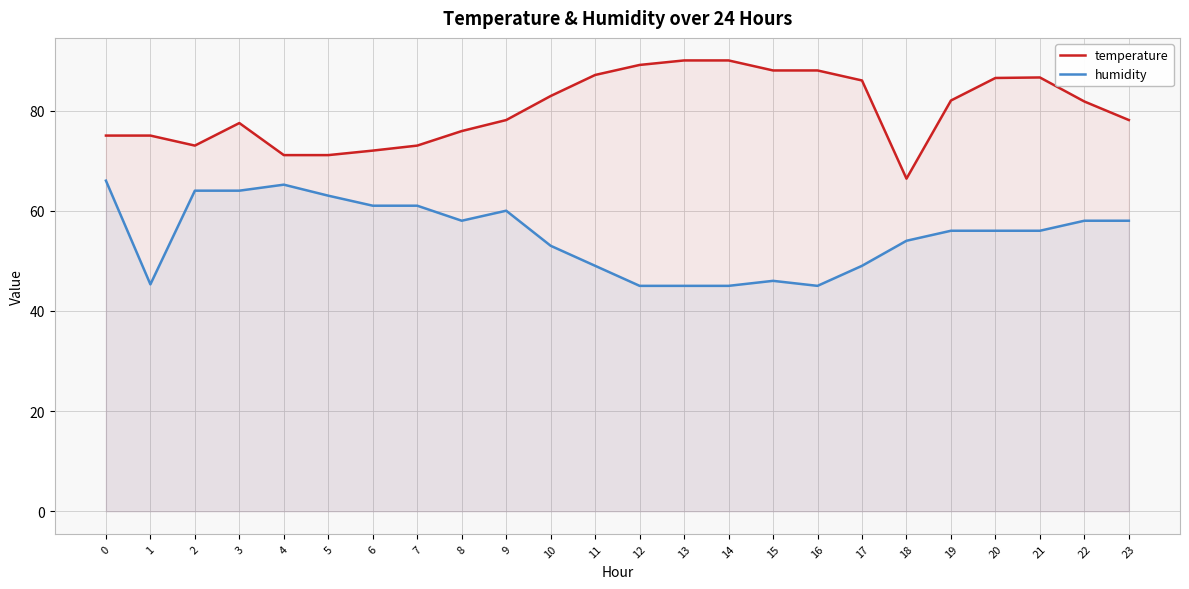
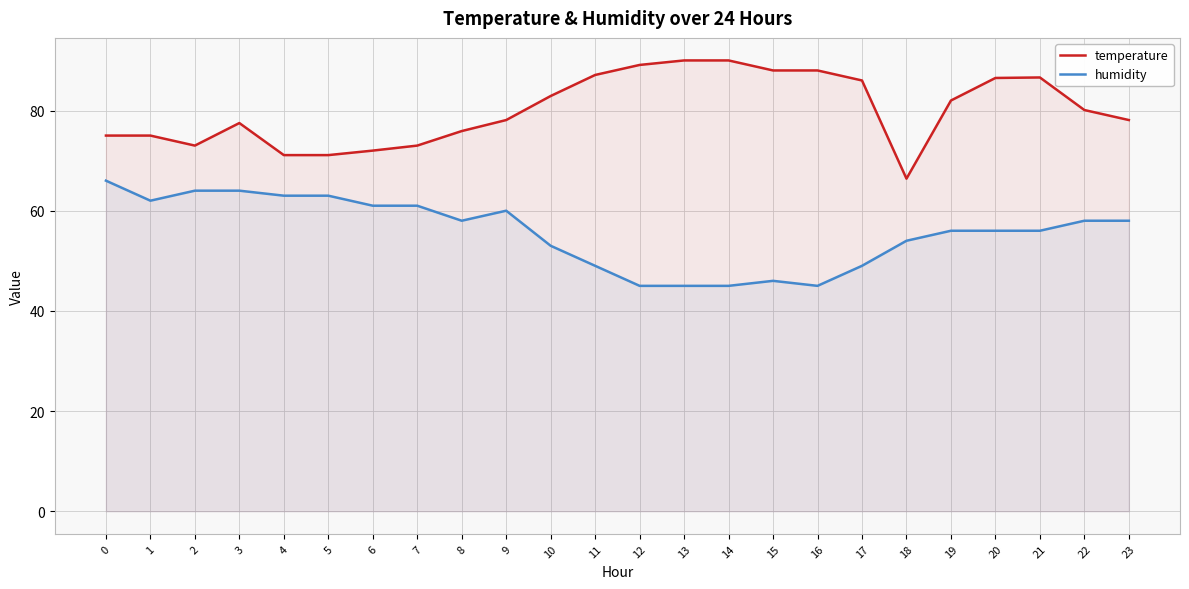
humidity, 1: 45 -> 62
humidity, 4: 65 -> 63
temperature, 22: 82 -> 80
